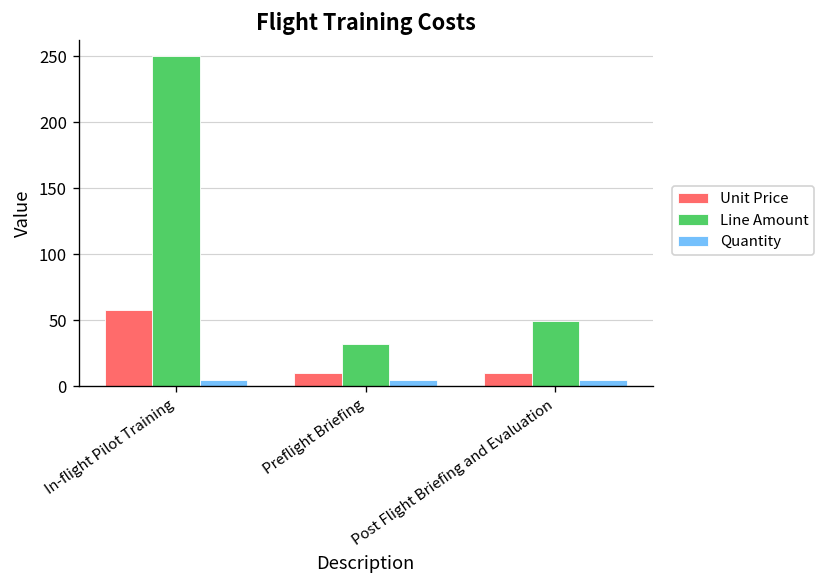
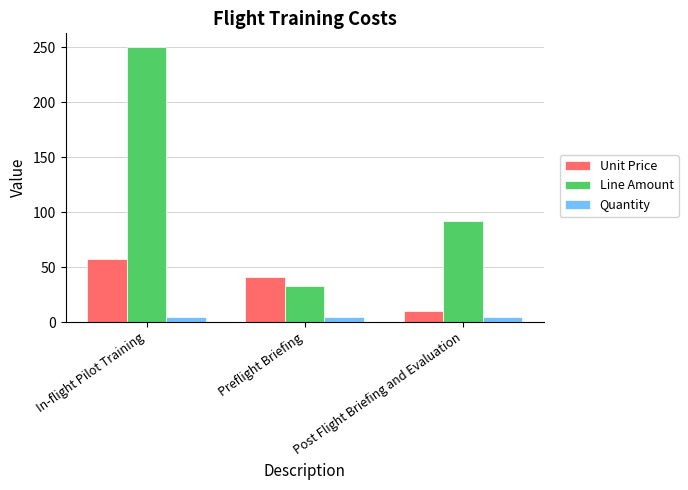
Unit Price, Preflight Briefing: 10 -> 41
Line Amount, Post Flight Briefing and Evaluation: 50 -> 92
